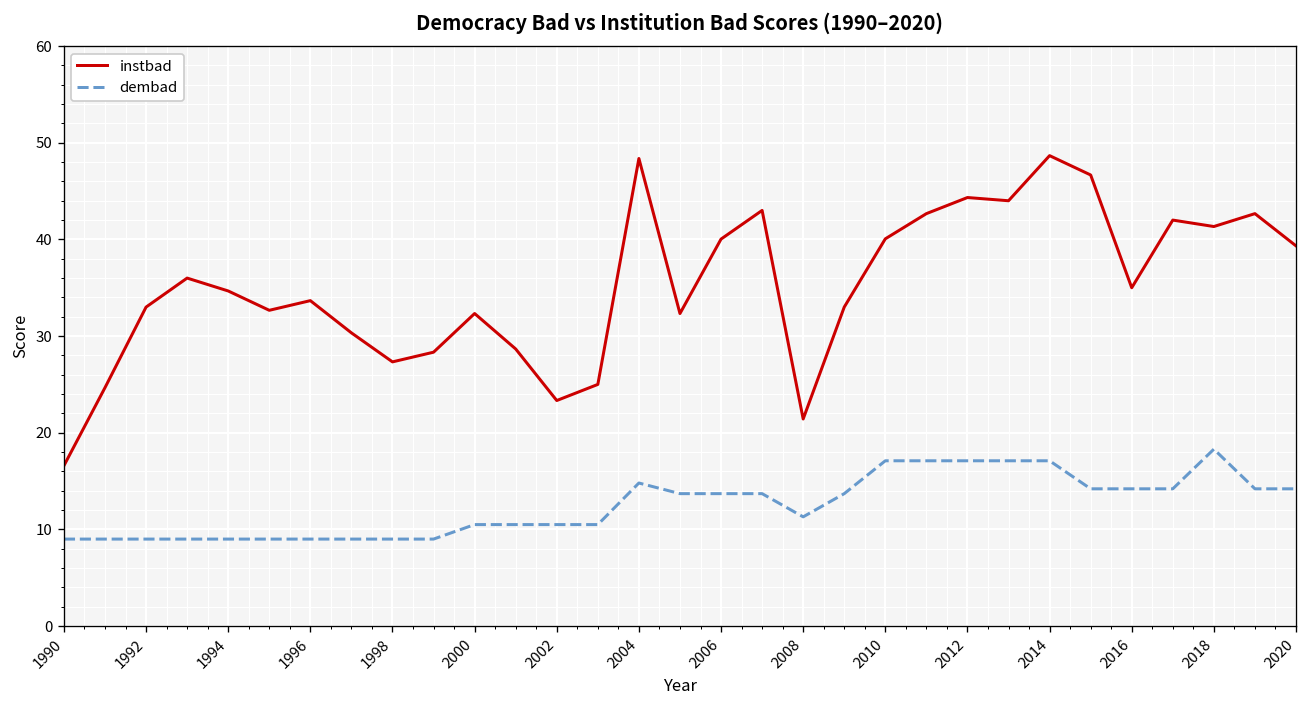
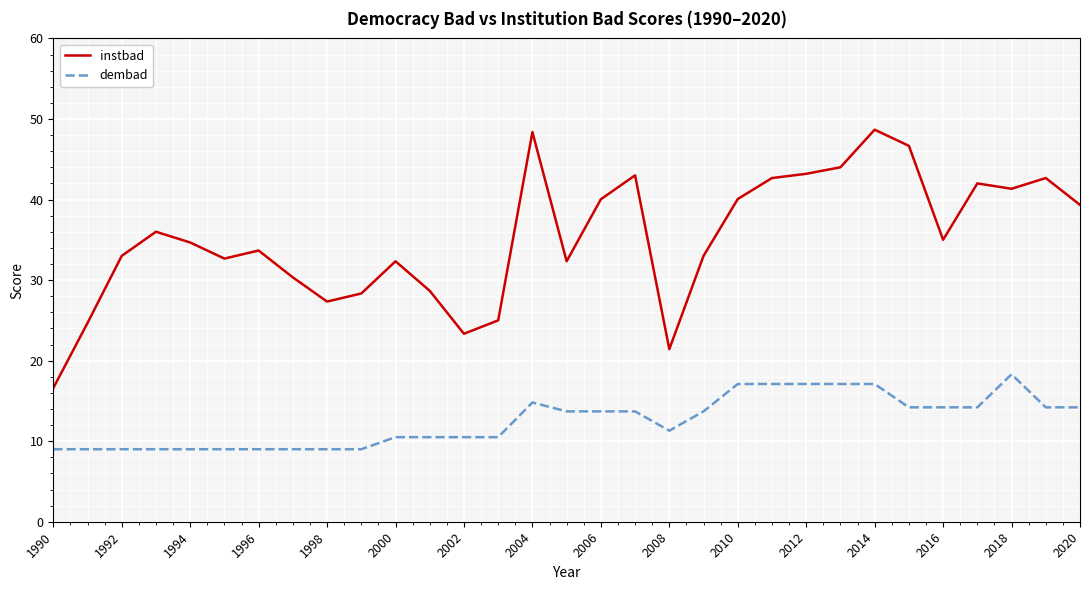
instbad, 2012: 44 -> 43
